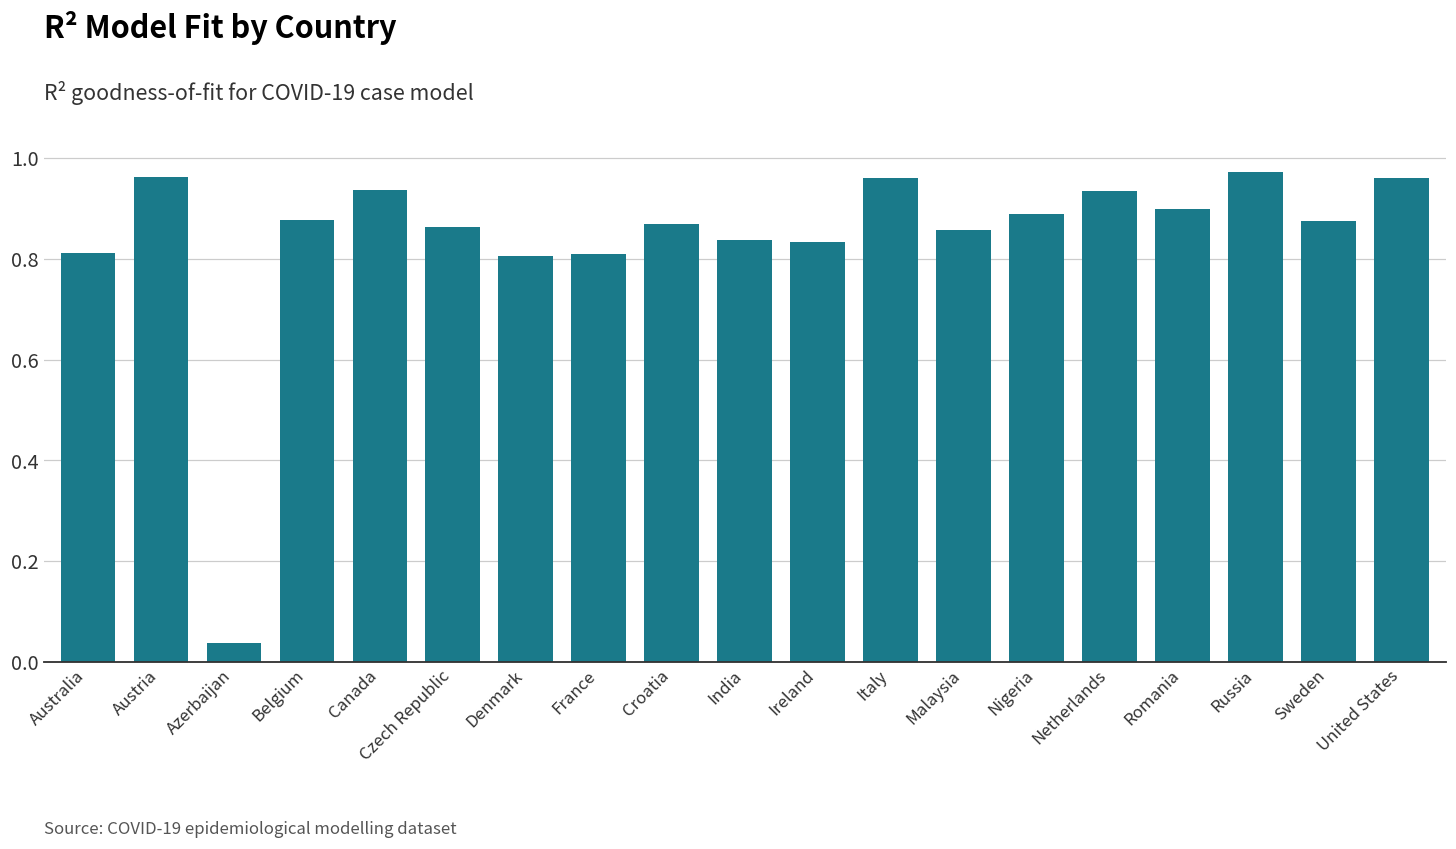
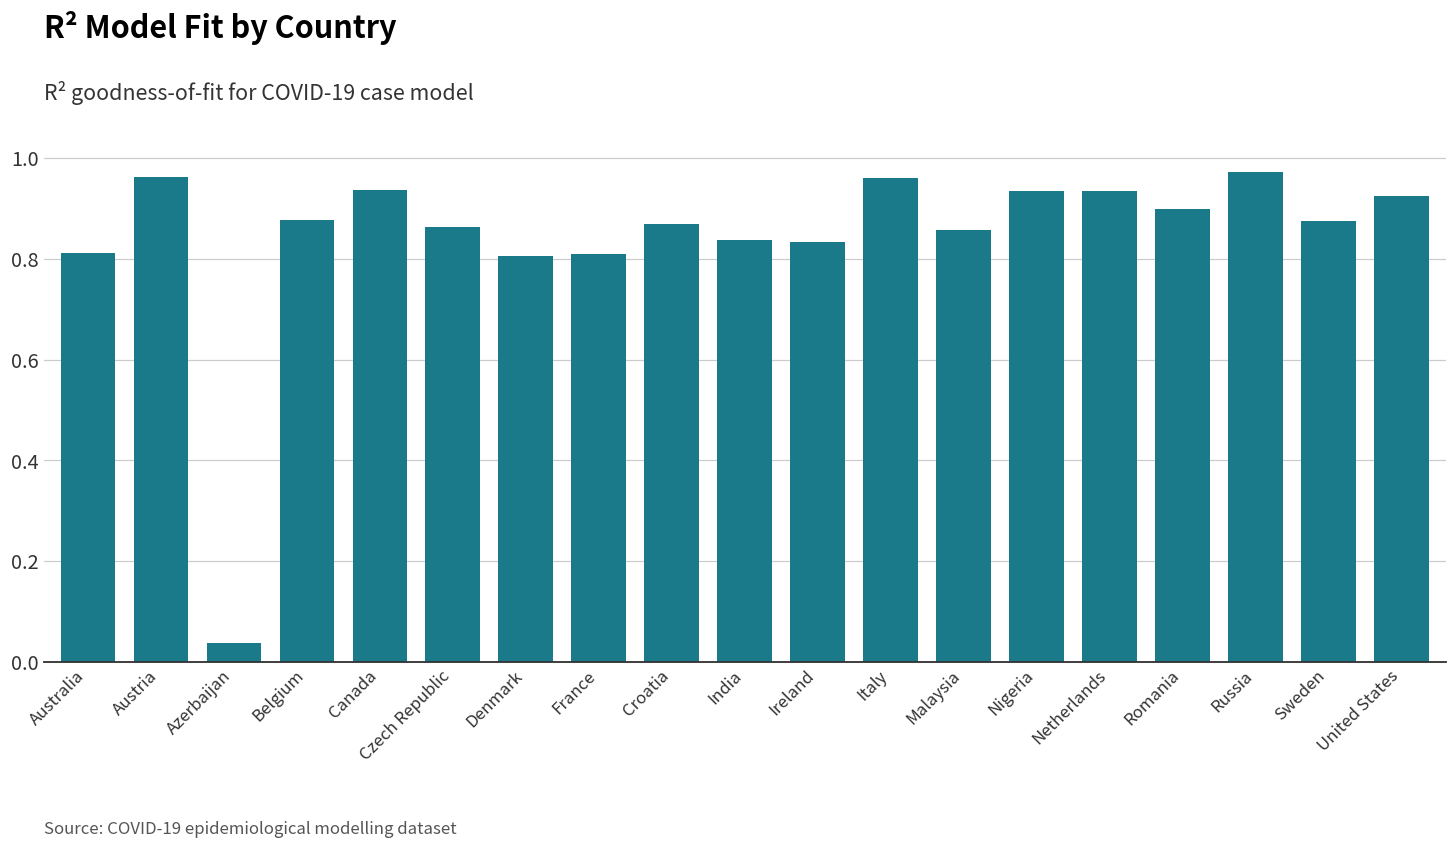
Nigeria: 0.89 -> 0.93
United States: 0.96 -> 0.93
